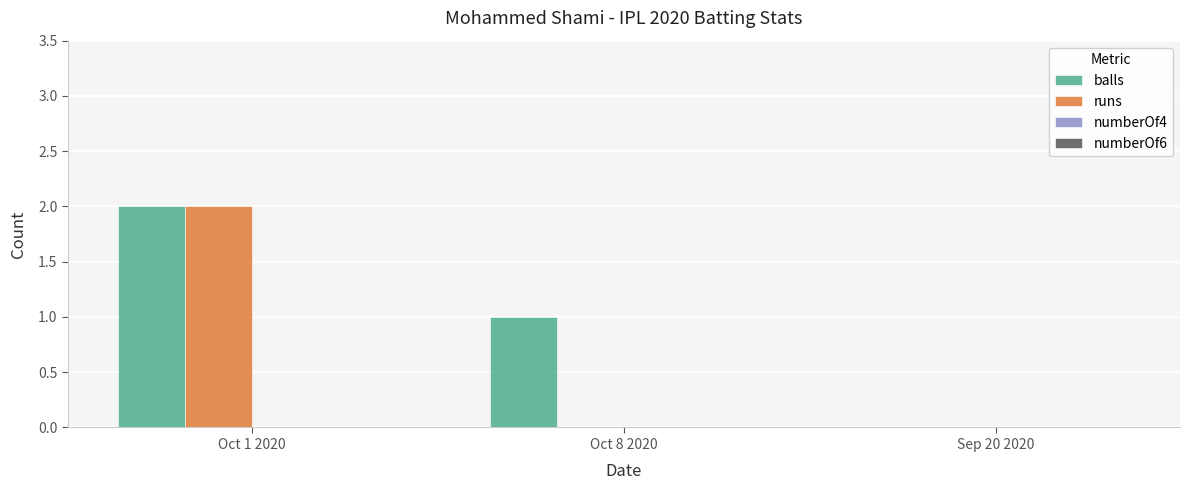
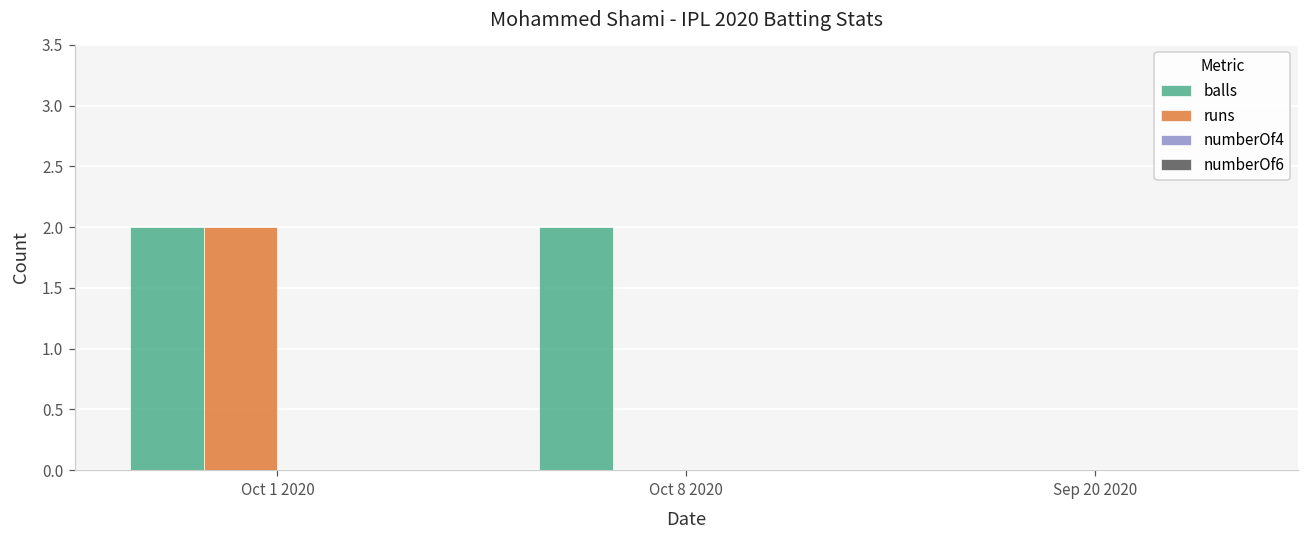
balls, Oct 8 2020: 1 -> 2
